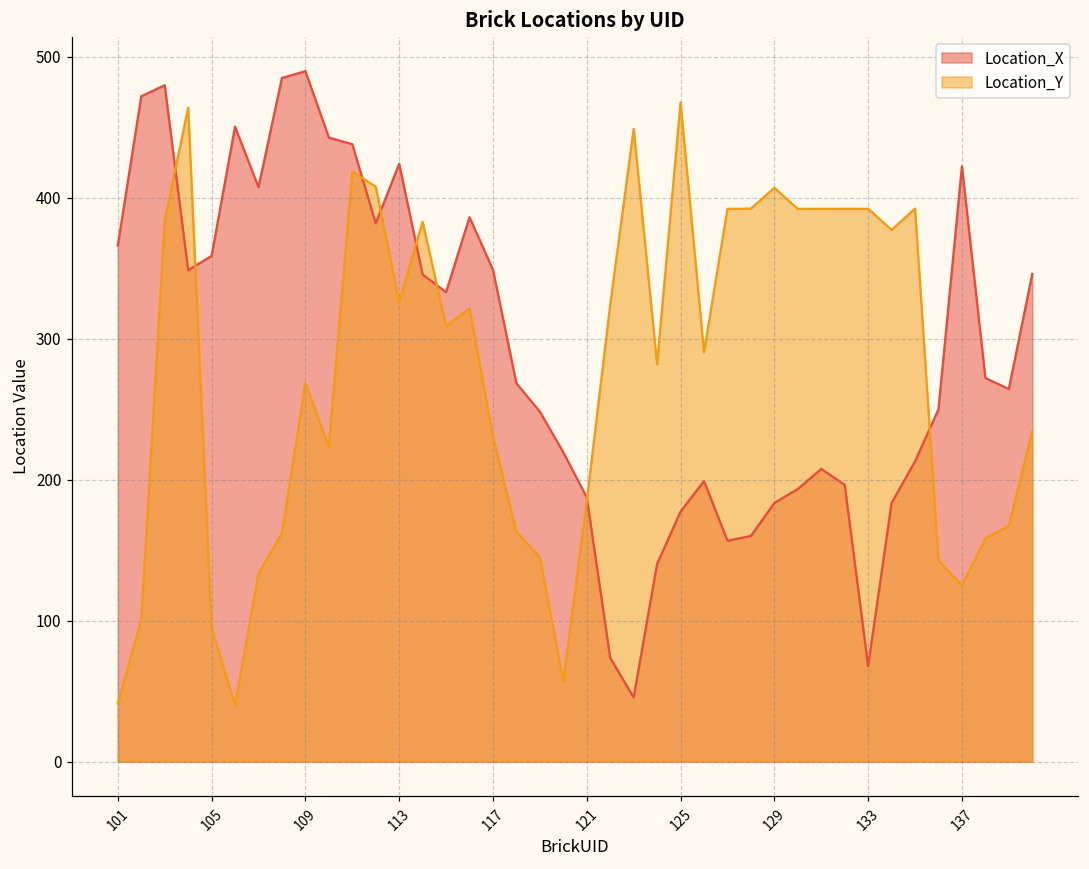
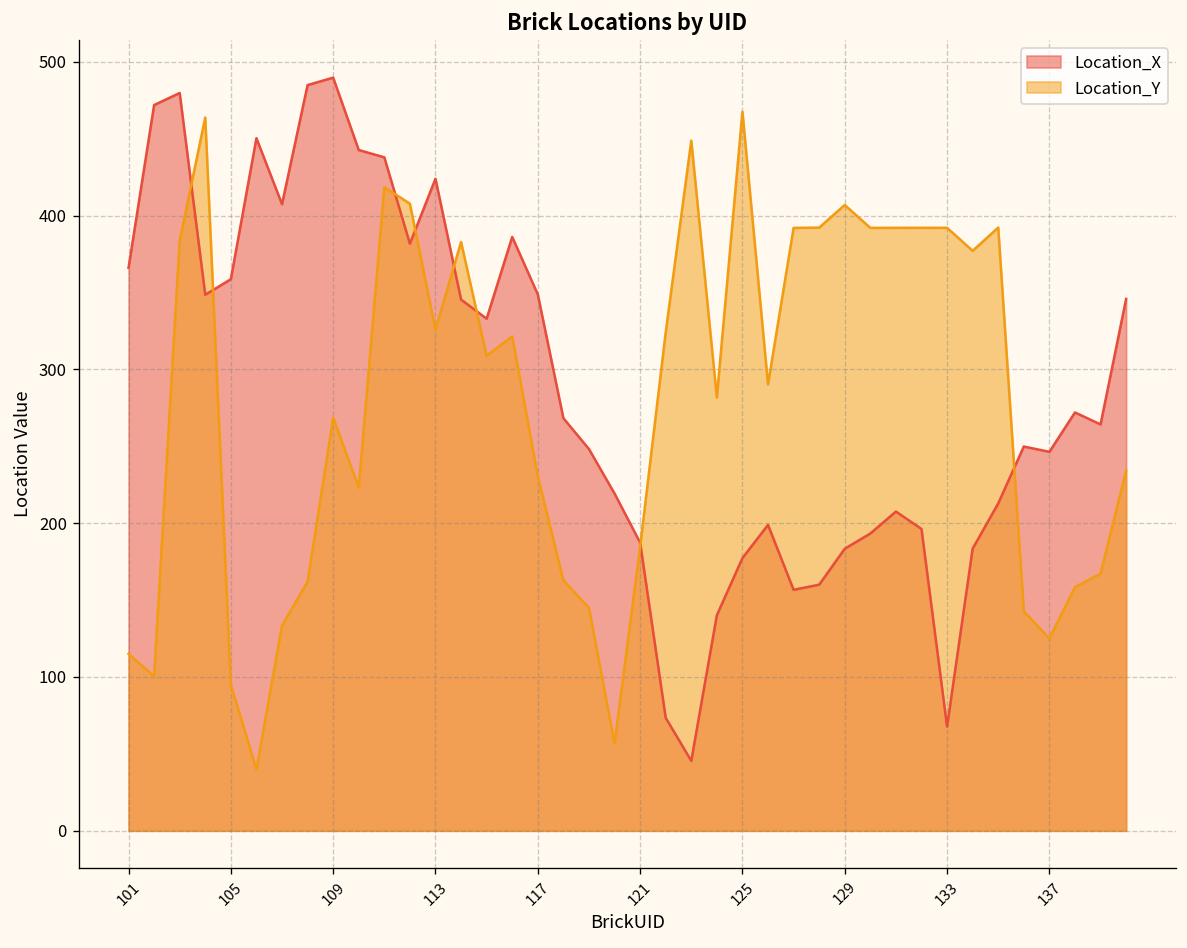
Location_Y, 101: 41 -> 115
Location_X, 137: 422 -> 246
